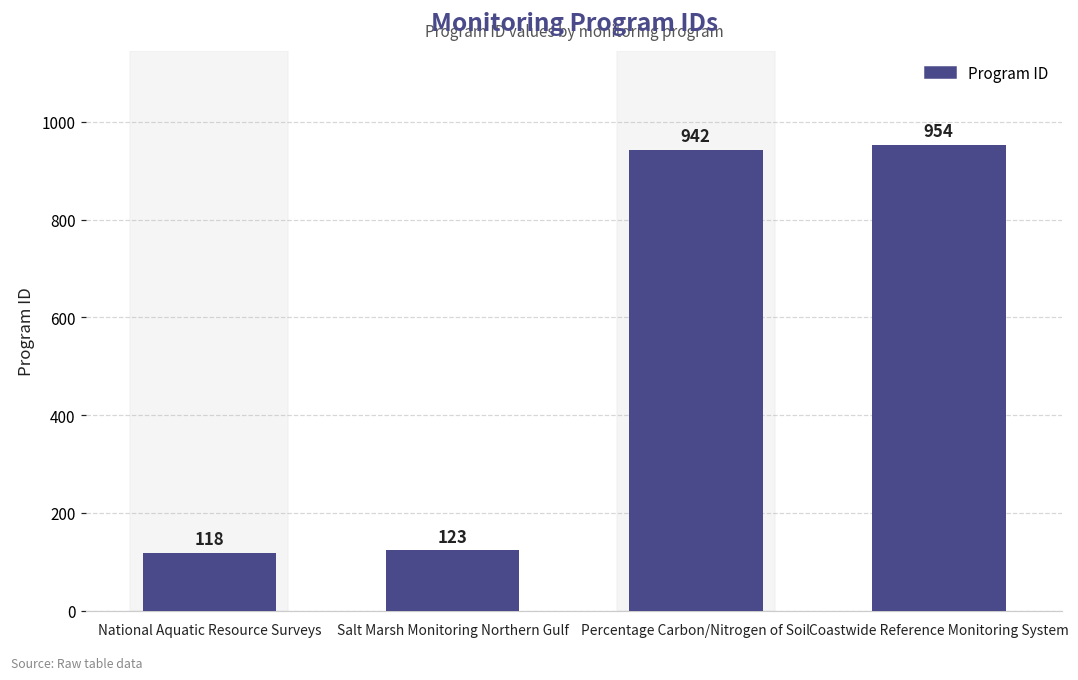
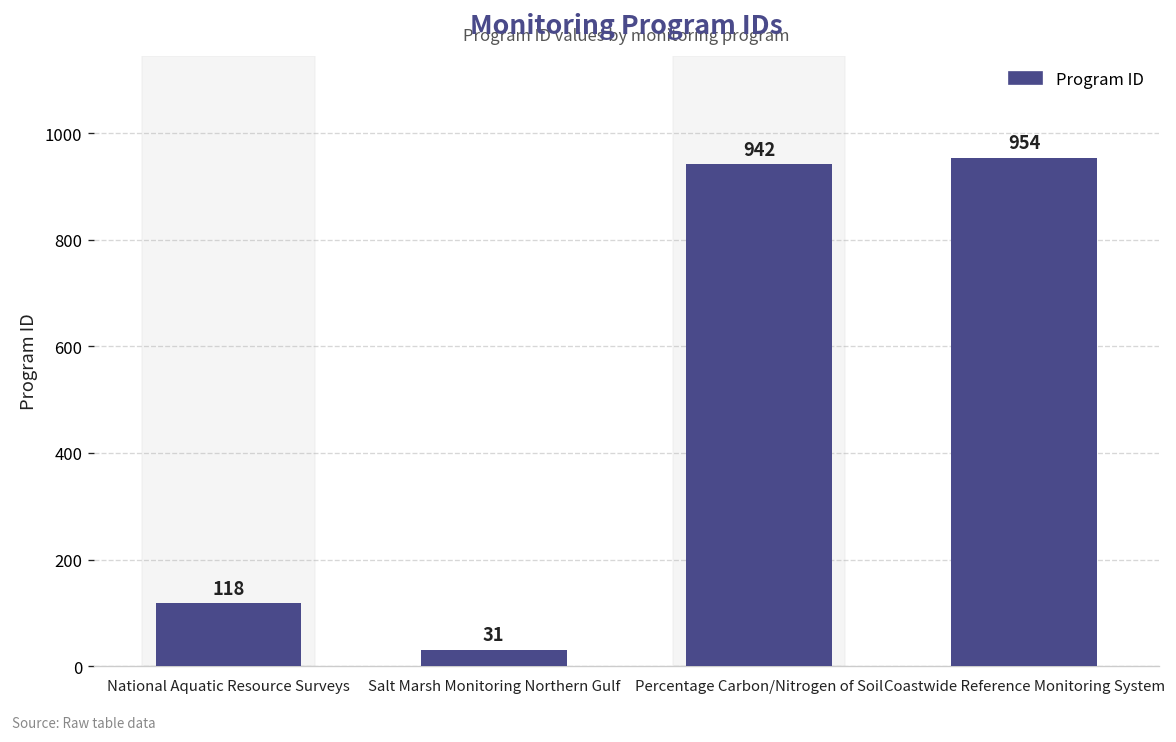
Salt Marsh Monitoring Northern Gulf: 123 -> 31
